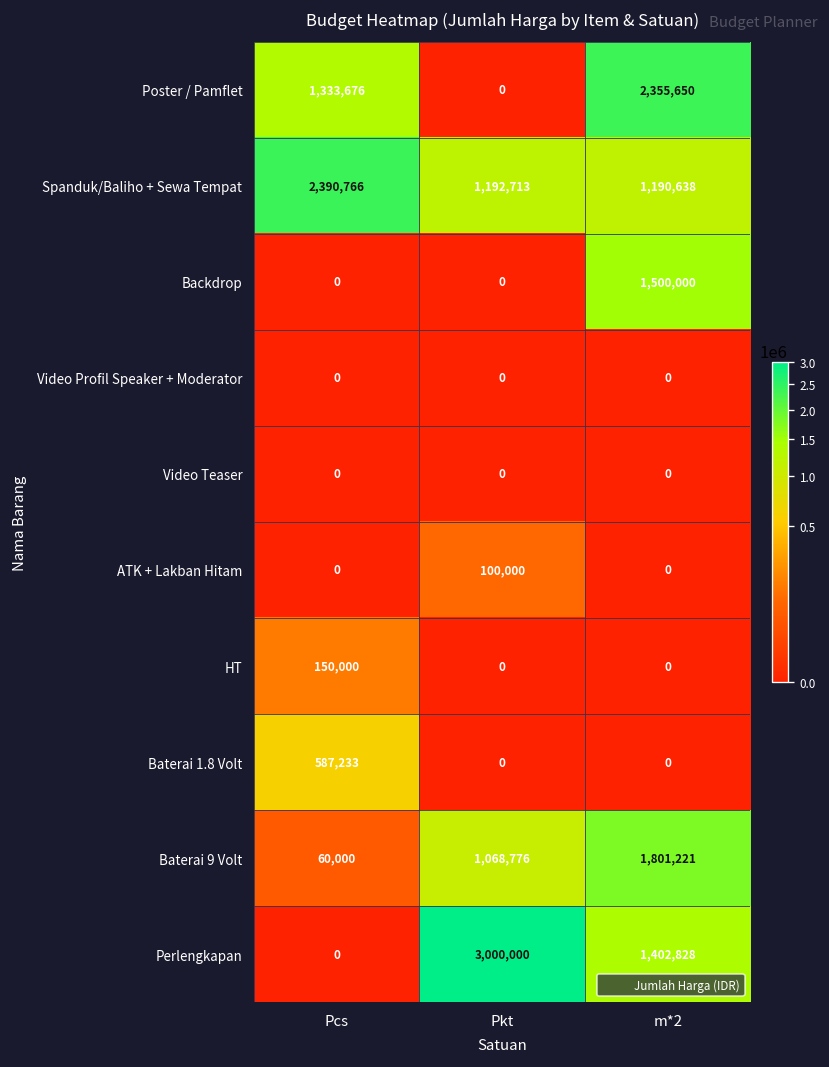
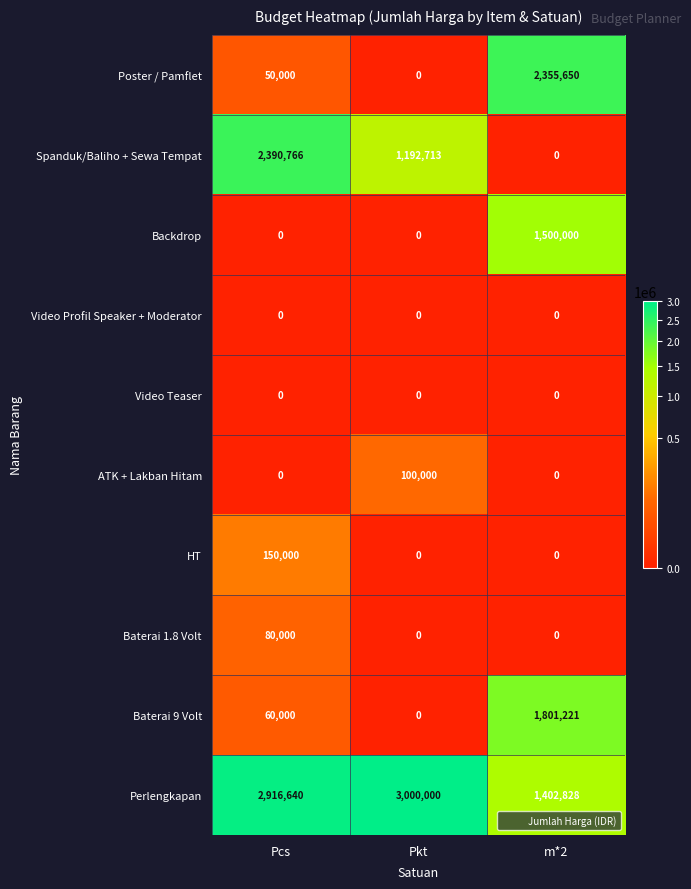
Poster / Pamflet, Pcs: 1,333,676 -> 50,000
Spanduk/Baliho + Sewa Tempat, m*2: 1,190,638 -> 0
Baterai 1.8 Volt, Pcs: 587,233 -> 80,000
Baterai 9 Volt, Pkt: 1,068,776 -> 0
Perlengkapan, Pcs: 0 -> 2,916,640
